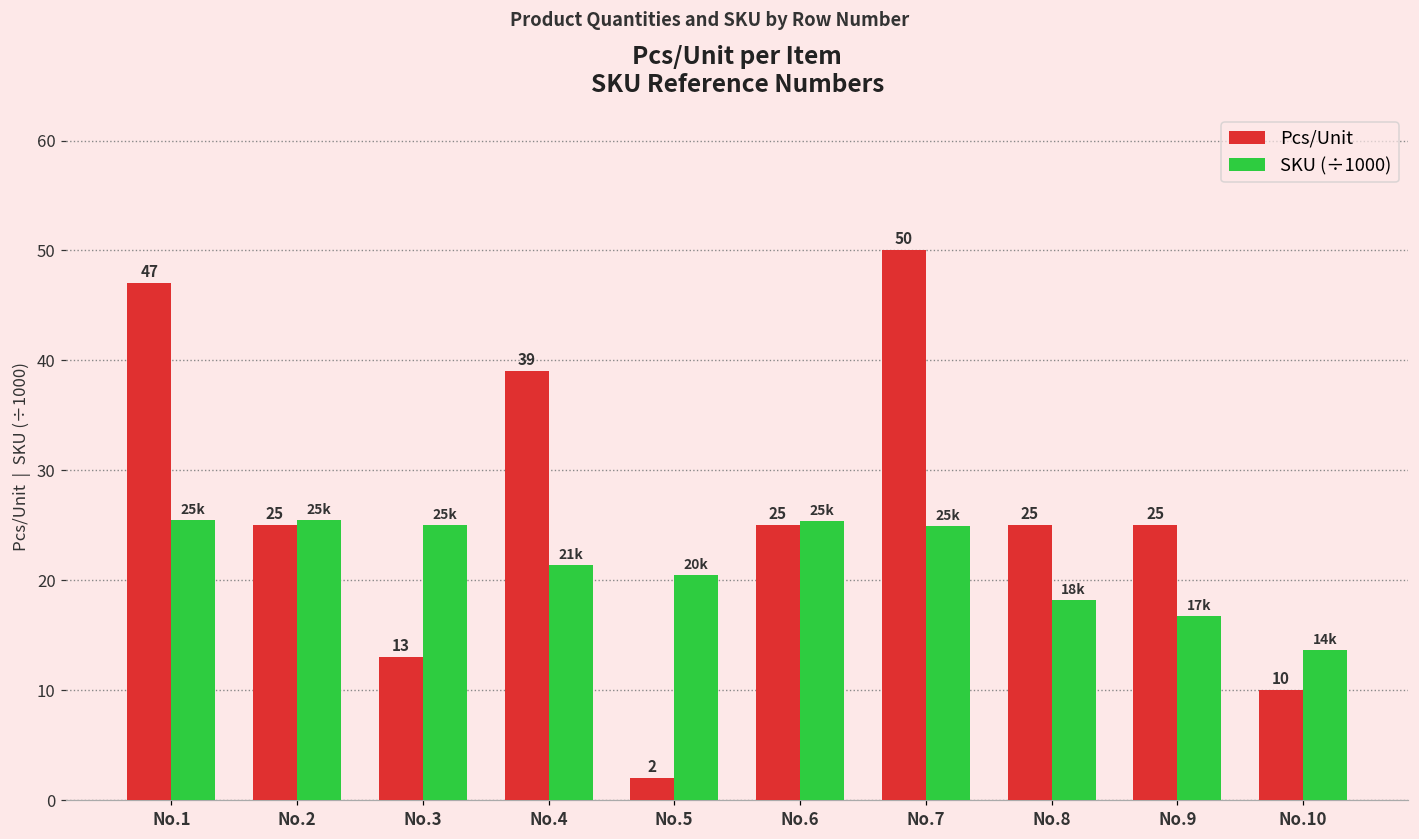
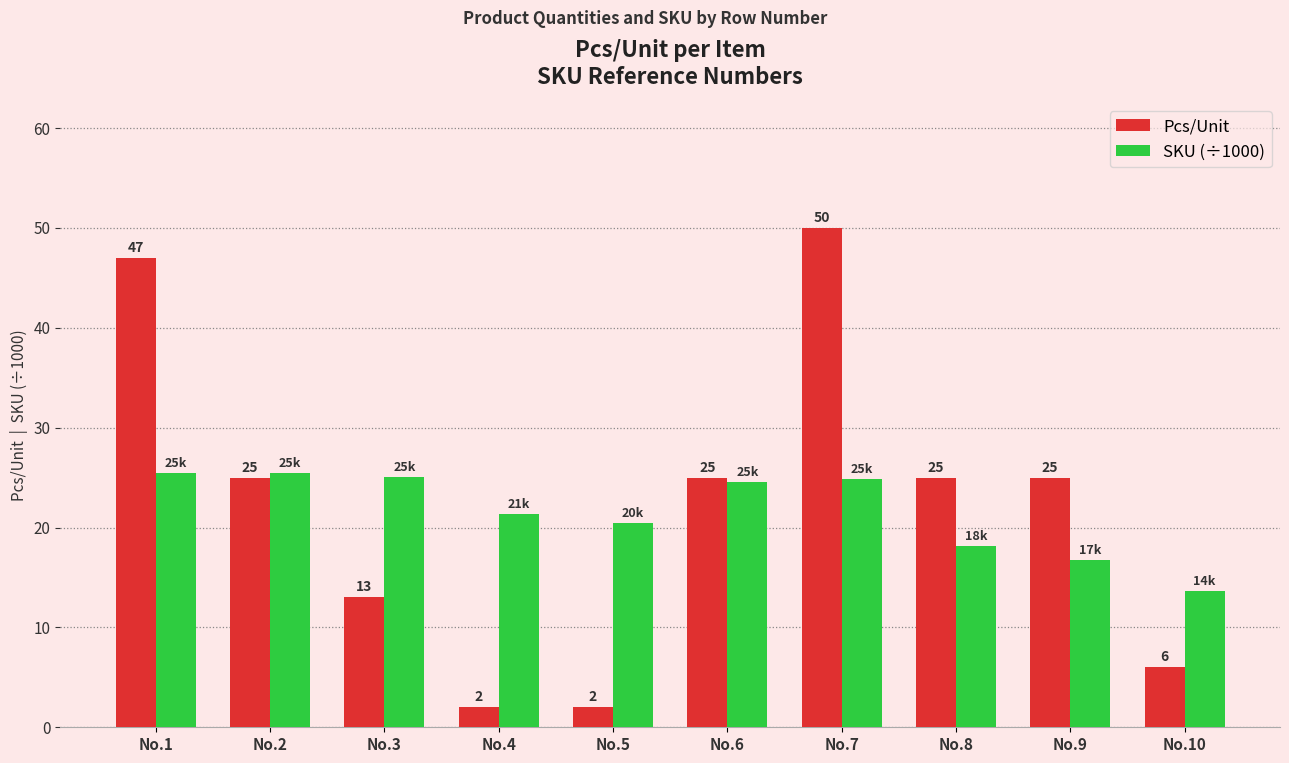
Pcs/Unit, No.4: 39 -> 2
SKU (÷1000), No.6: 25.3 -> 24.5
Pcs/Unit, No.10: 10 -> 6
